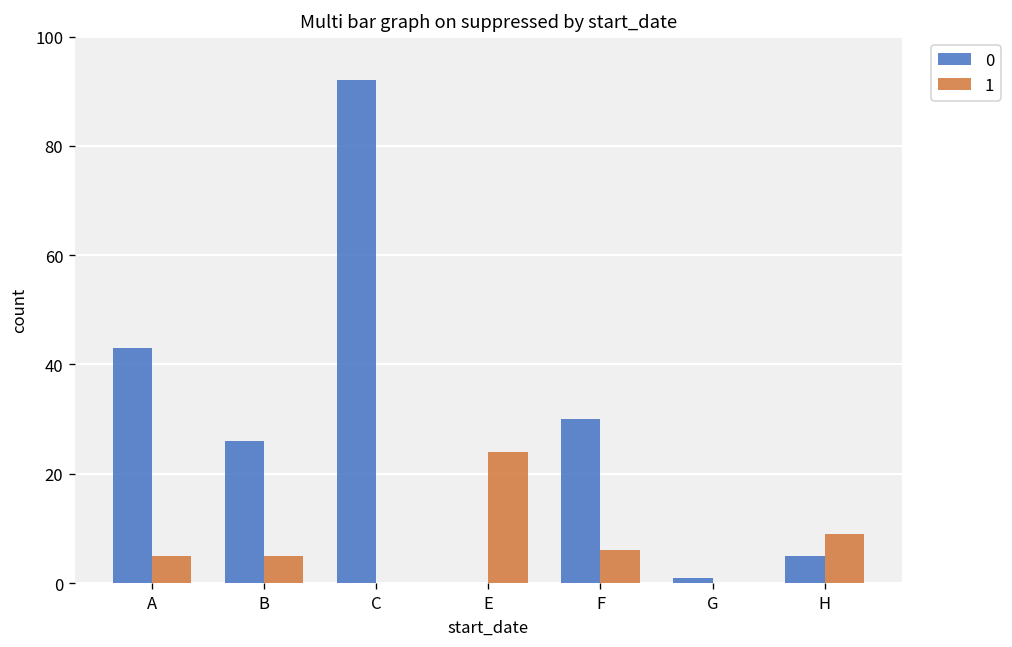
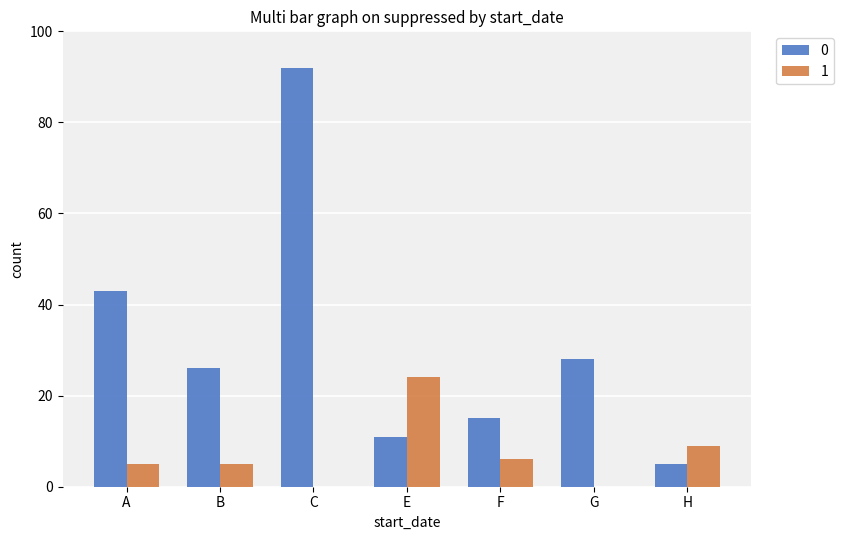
0, E: 0 -> 11
0, F: 30 -> 15
0, G: 1 -> 28
